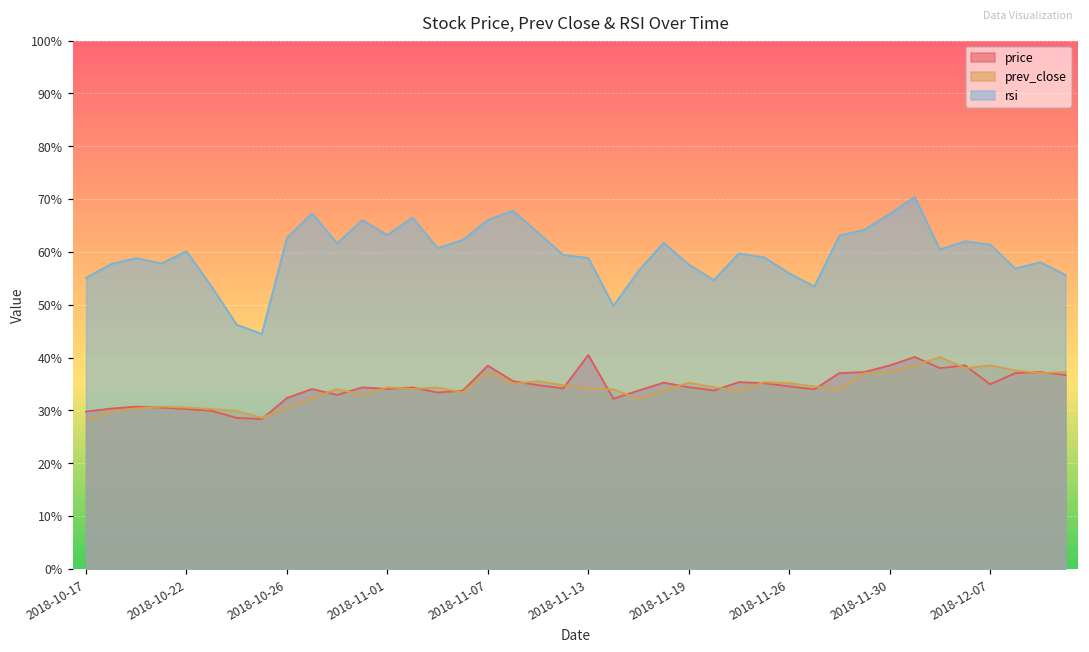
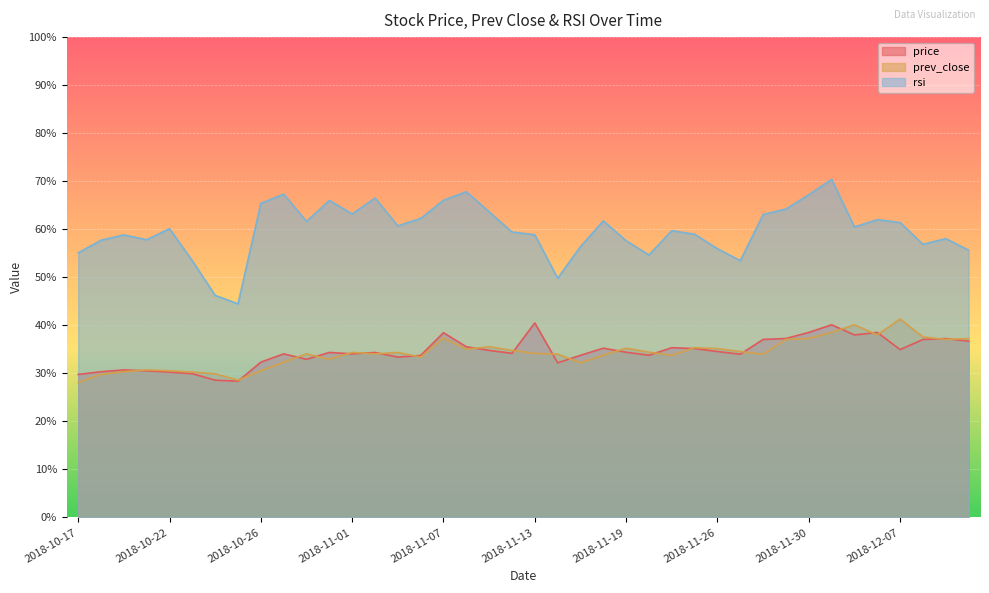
rsi, 2018-10-26: 63% -> 65%
prev_close, 2018-12-07: 39% -> 41%
